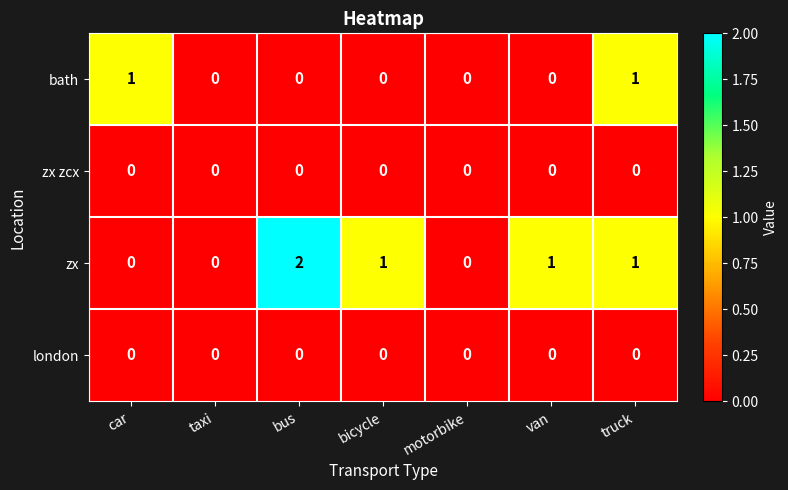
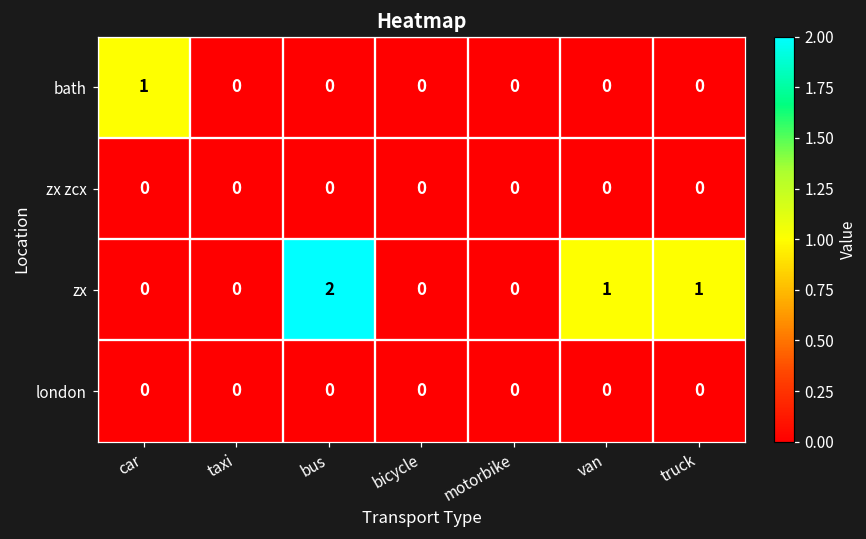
bath, truck: 1 -> 0
zx, bicycle: 1 -> 0
